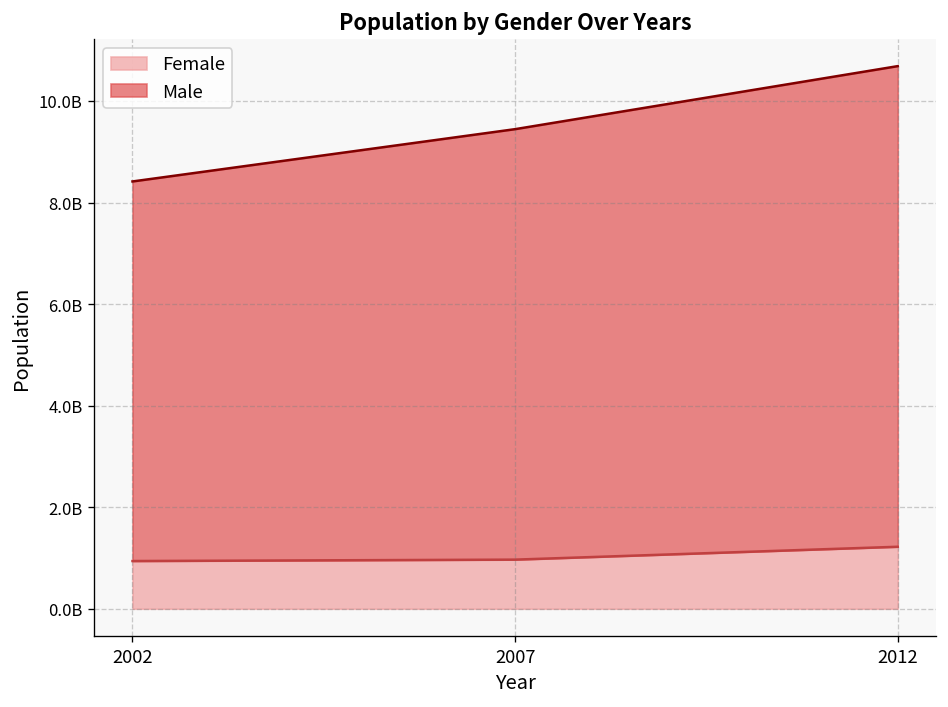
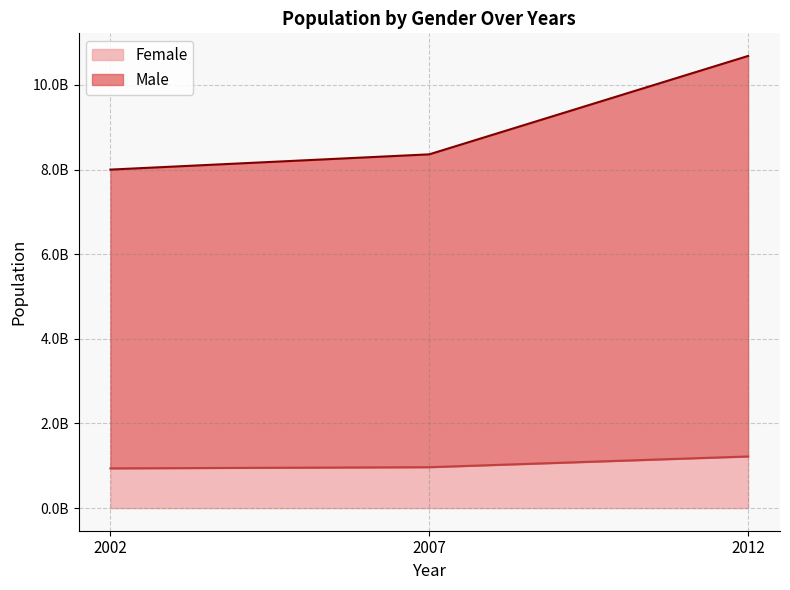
Male, 2002: 7500000000 -> 7100000000
Male, 2007: 8500000000 -> 7400000000
